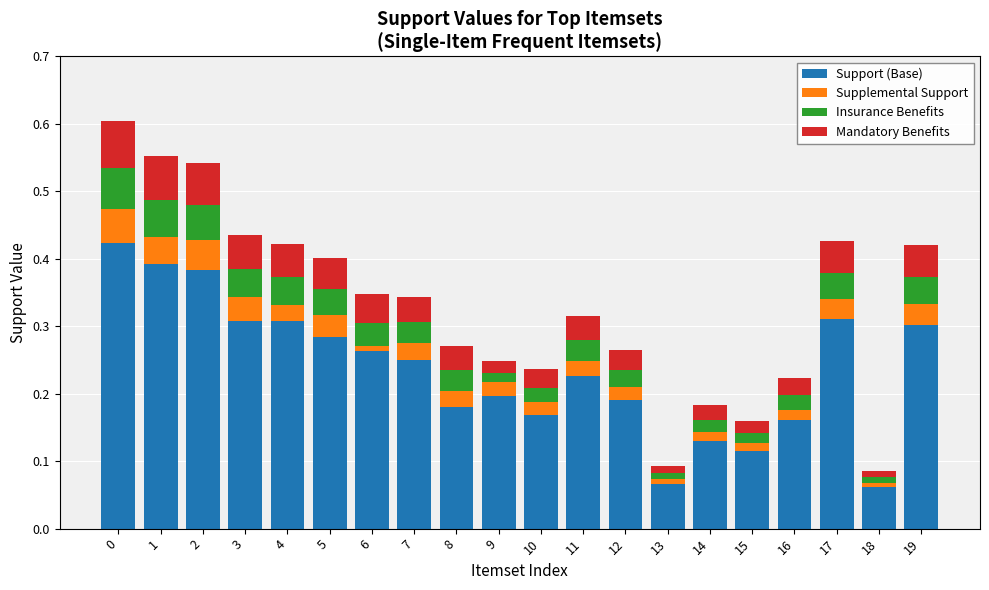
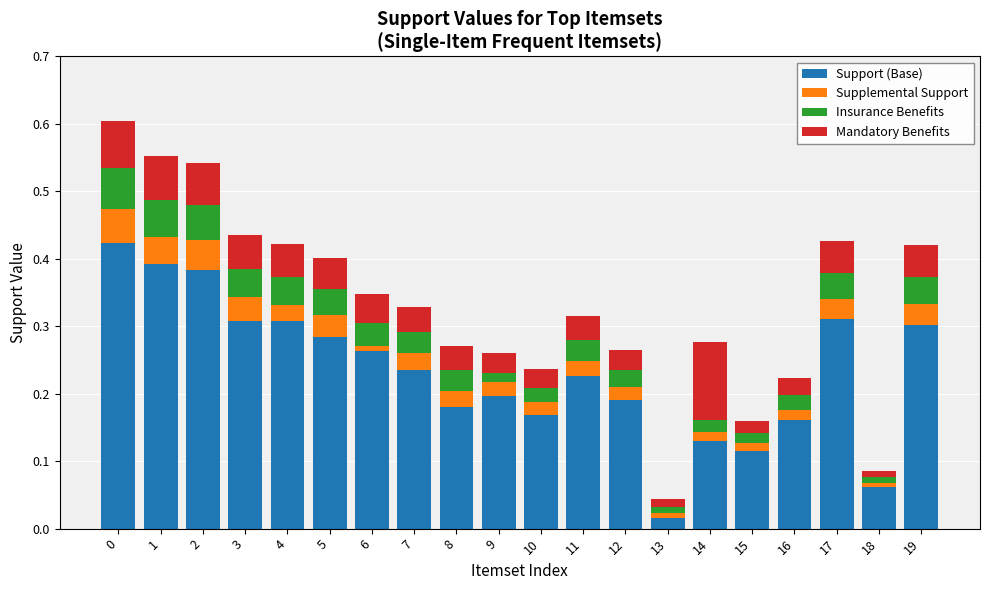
Support (Base), 7: 0.25 -> 0.24
Mandatory Benefits, 9: 0.02 -> 0.03
Support (Base), 13: 0.07 -> 0.02
Mandatory Benefits, 14: 0.02 -> 0.11
